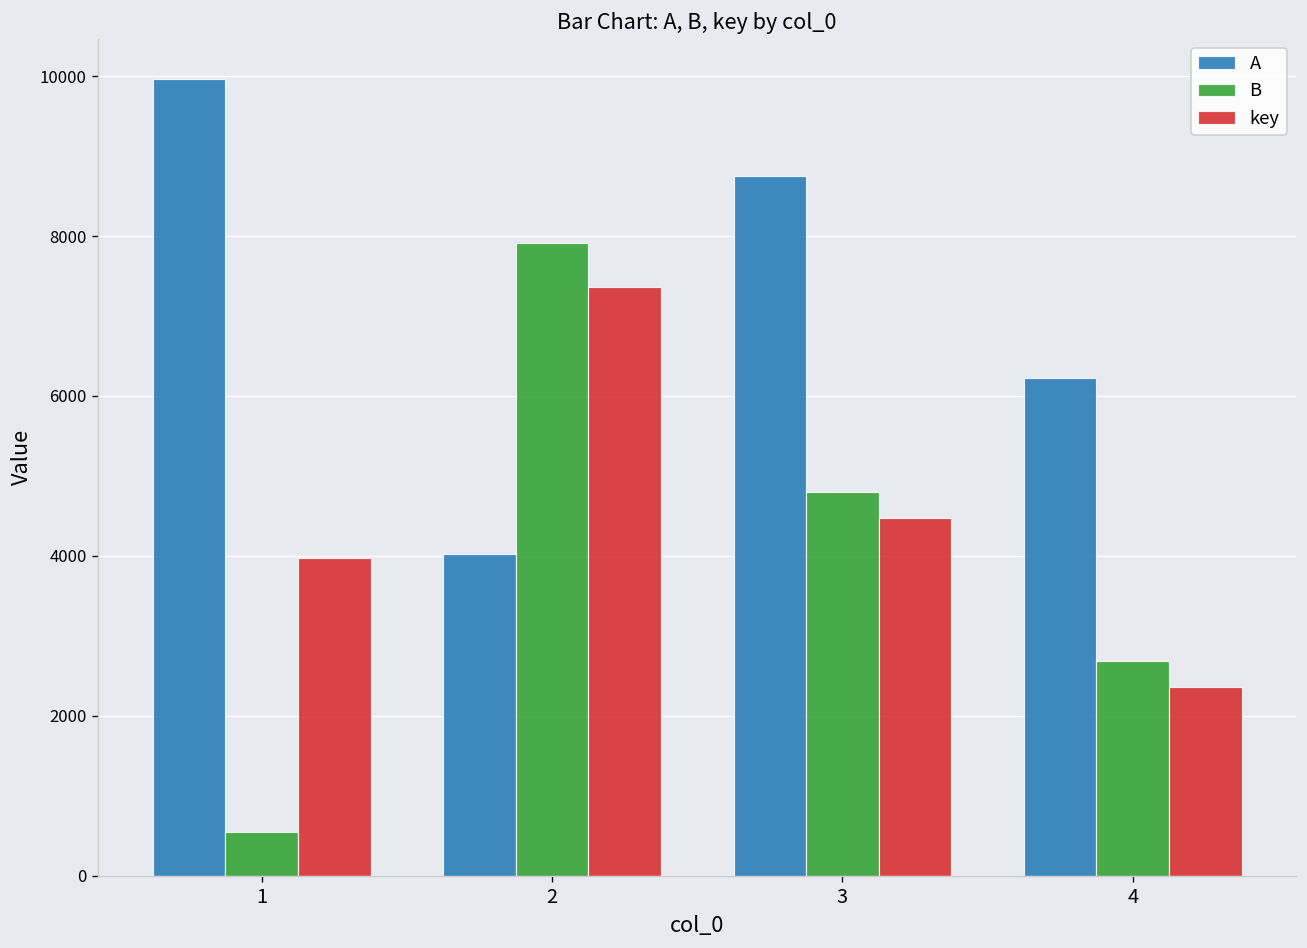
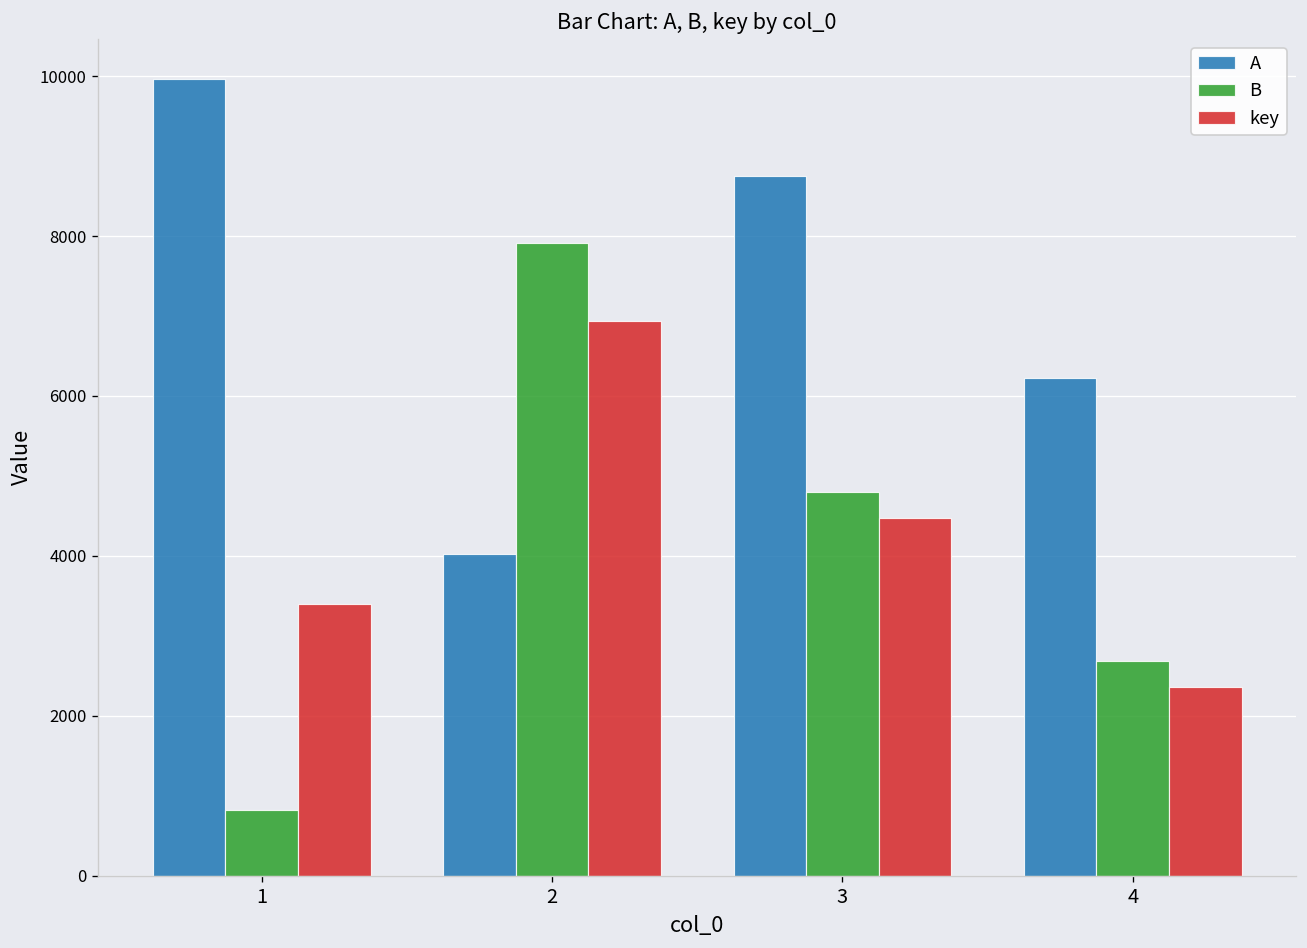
B, 1: 500 -> 800
key, 1: 4000 -> 3400
key, 2: 7400 -> 6900
